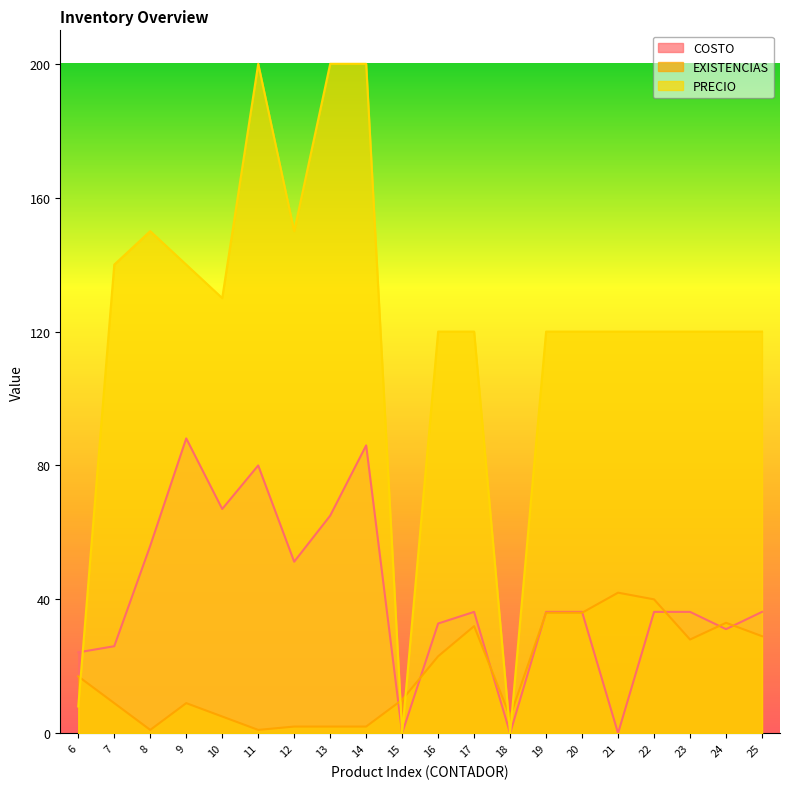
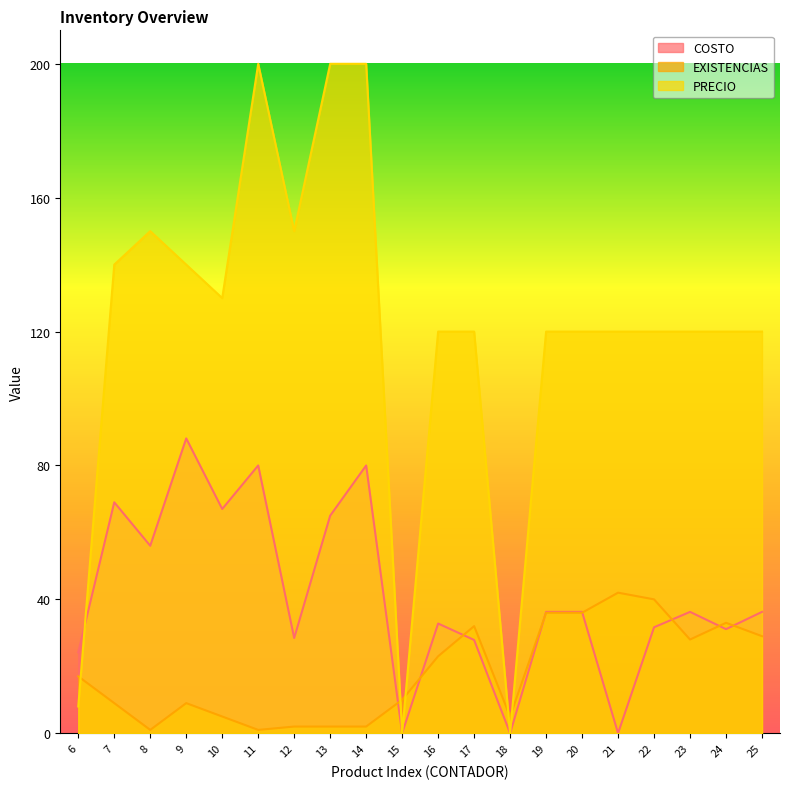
COSTO, 7: 26 -> 69
COSTO, 12: 51 -> 28
COSTO, 14: 86 -> 80
COSTO, 17: 36 -> 28
COSTO, 22: 36 -> 32
